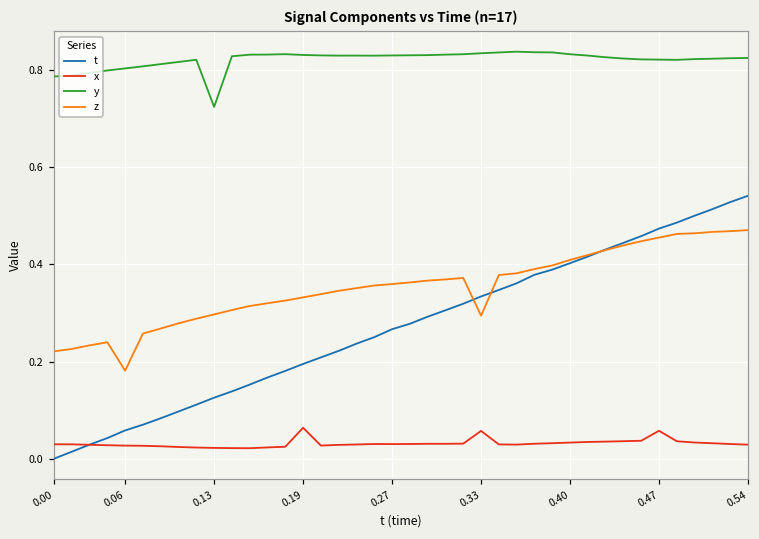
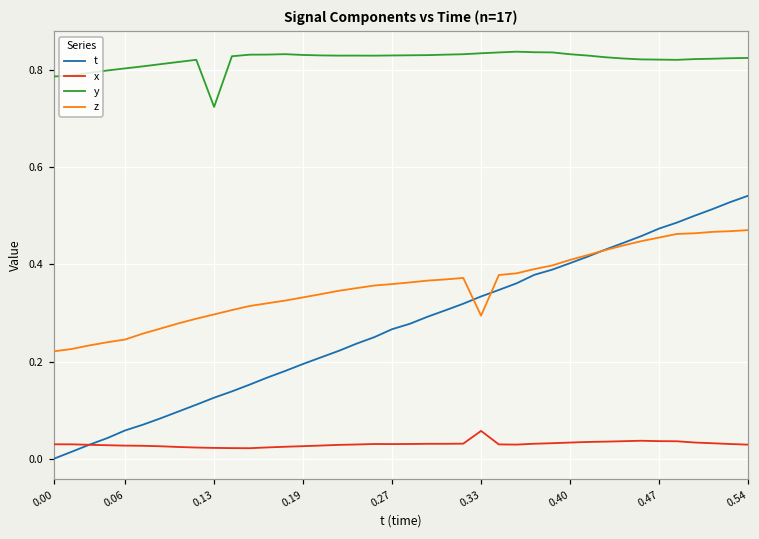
z, 0.06: 0.18 -> 0.25
x, 0.19: 0.06 -> 0.03
x, 0.47: 0.06 -> 0.04
